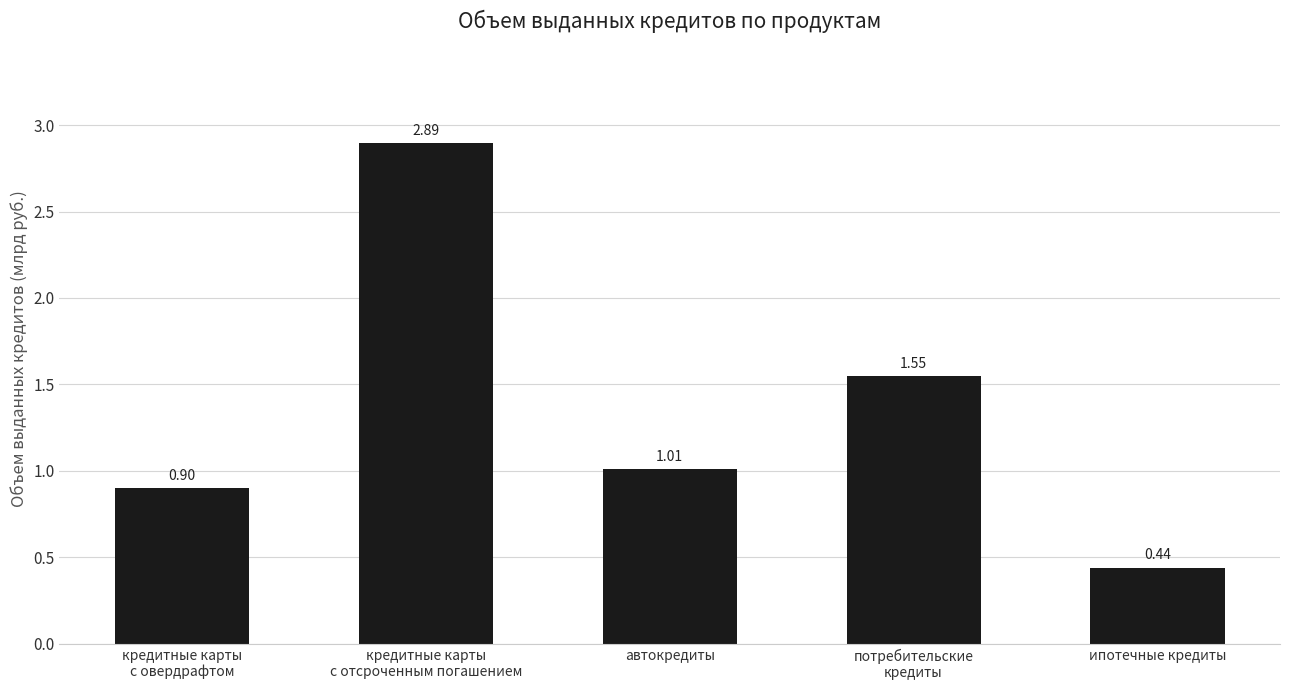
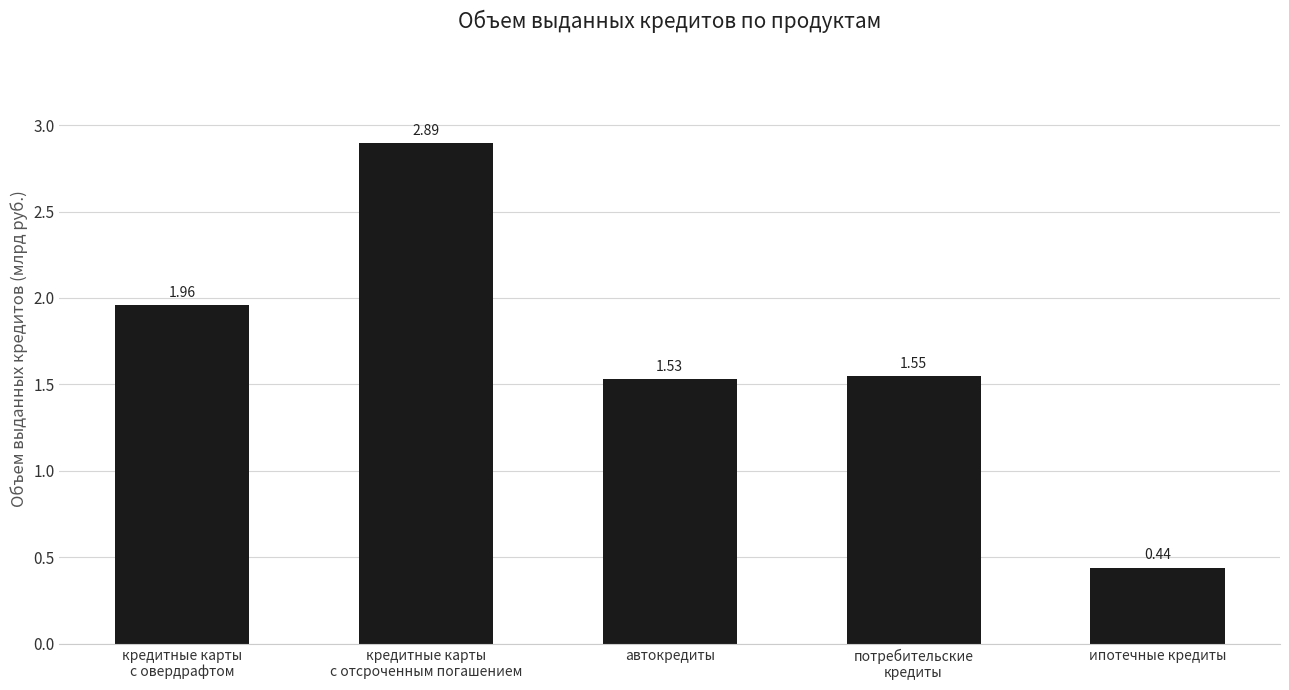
кредитные карты с овердрафтом: 0.90 -> 1.96
автокредиты: 1.01 -> 1.53
